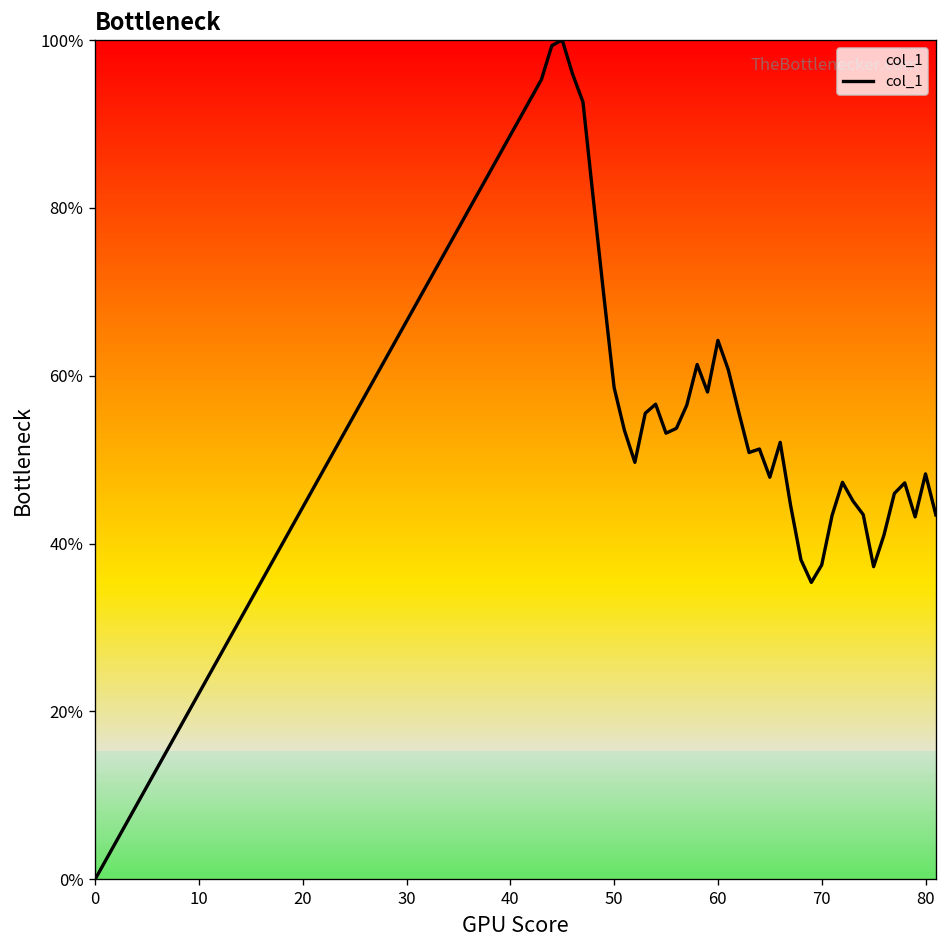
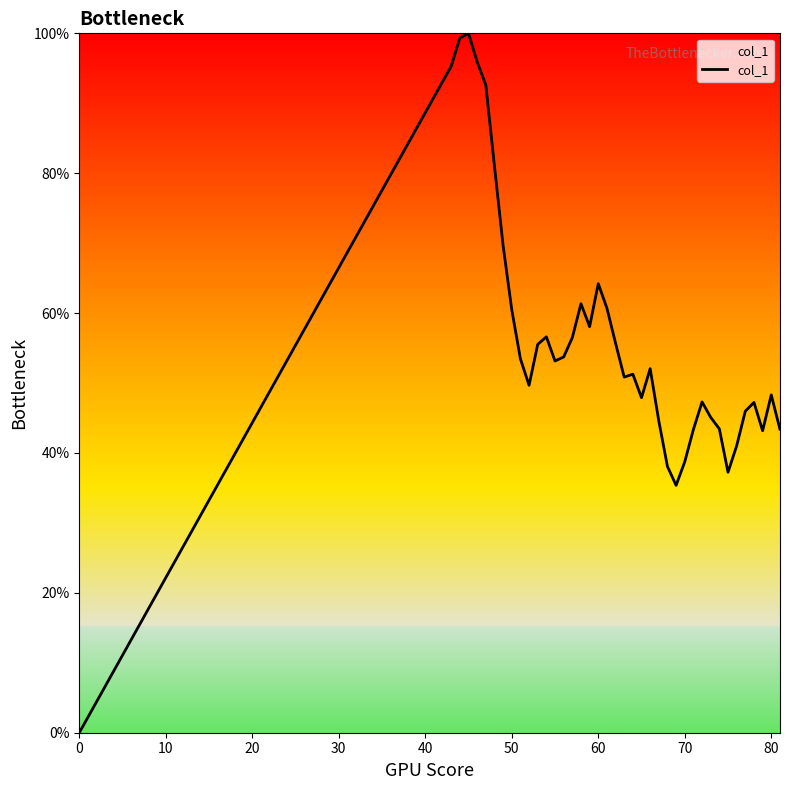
50: 59% -> 60%
70: 37% -> 39%
